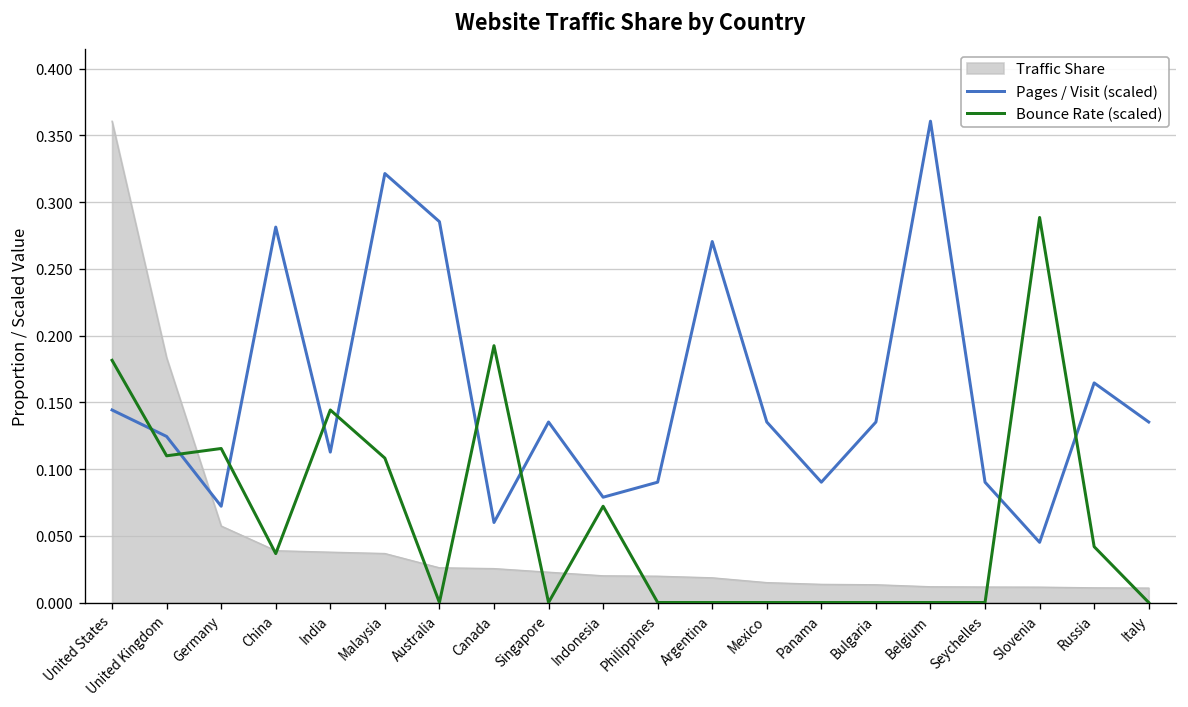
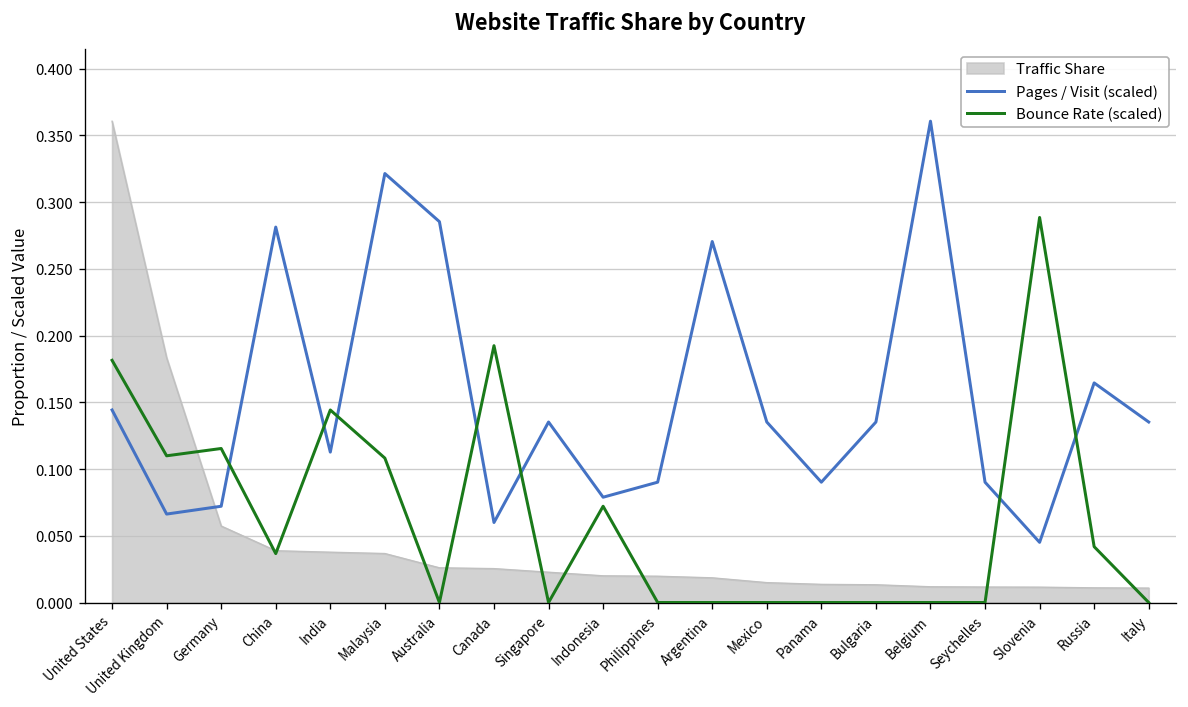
Pages / Visit (scaled), United Kingdom: 0.124 -> 0.066
